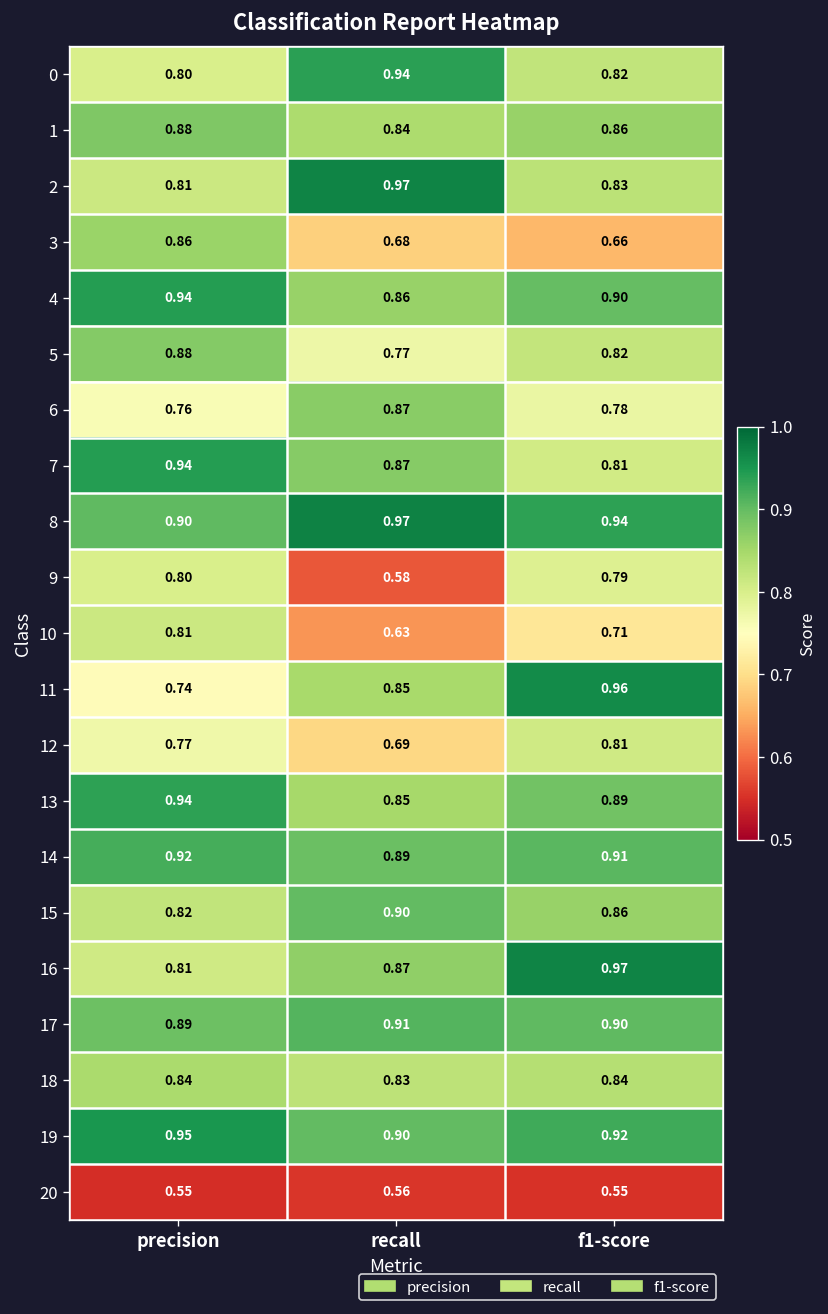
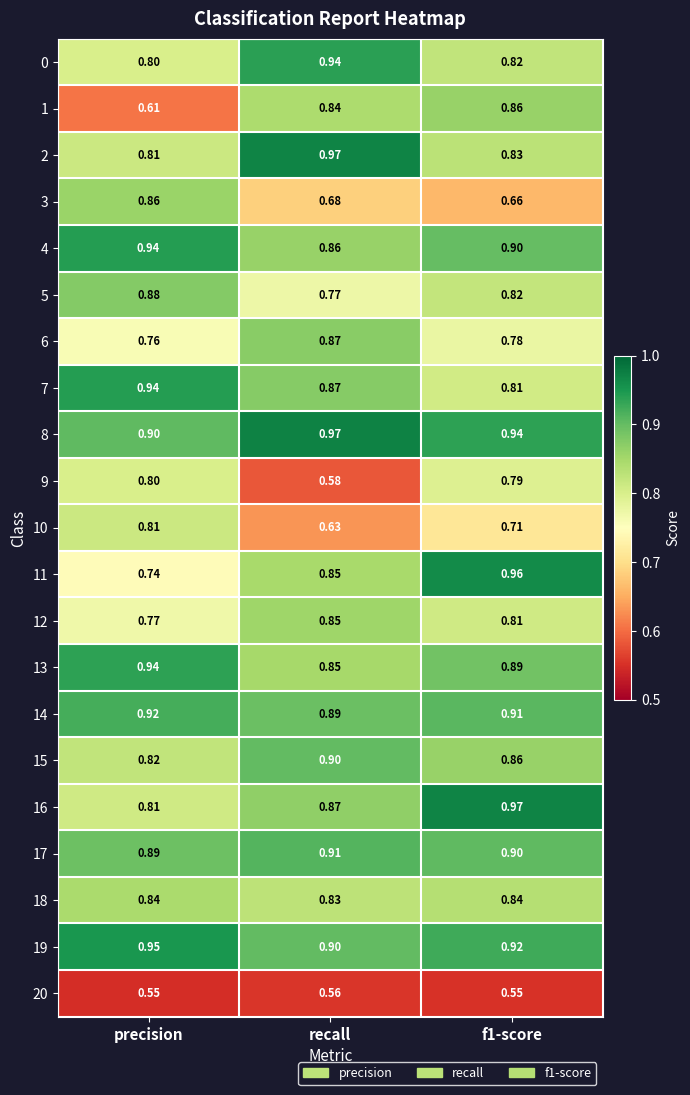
1, precision: 0.88 -> 0.61
12, recall: 0.69 -> 0.85
